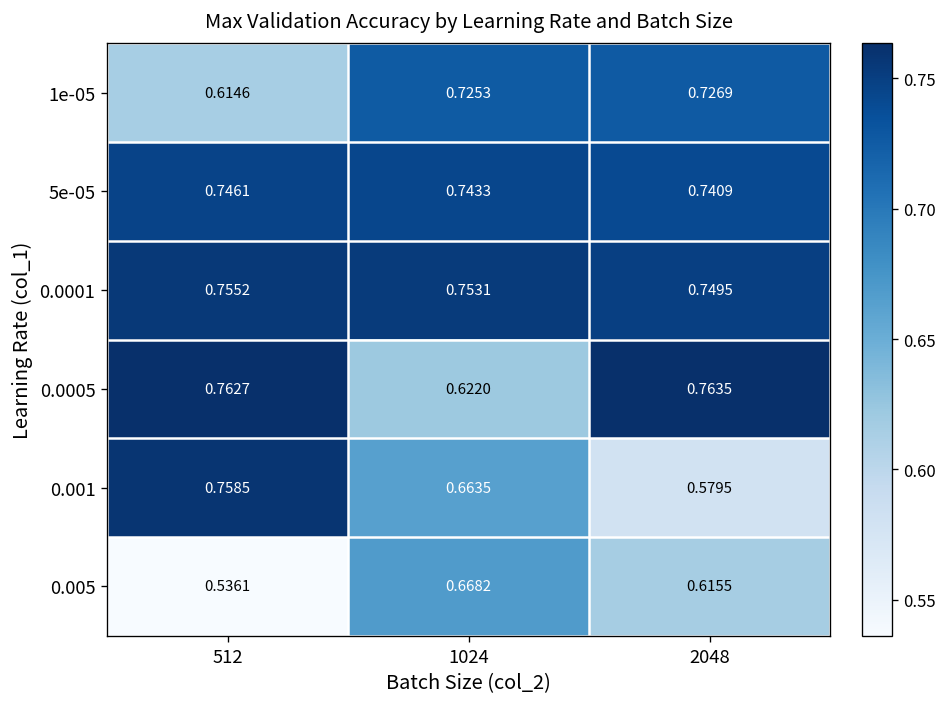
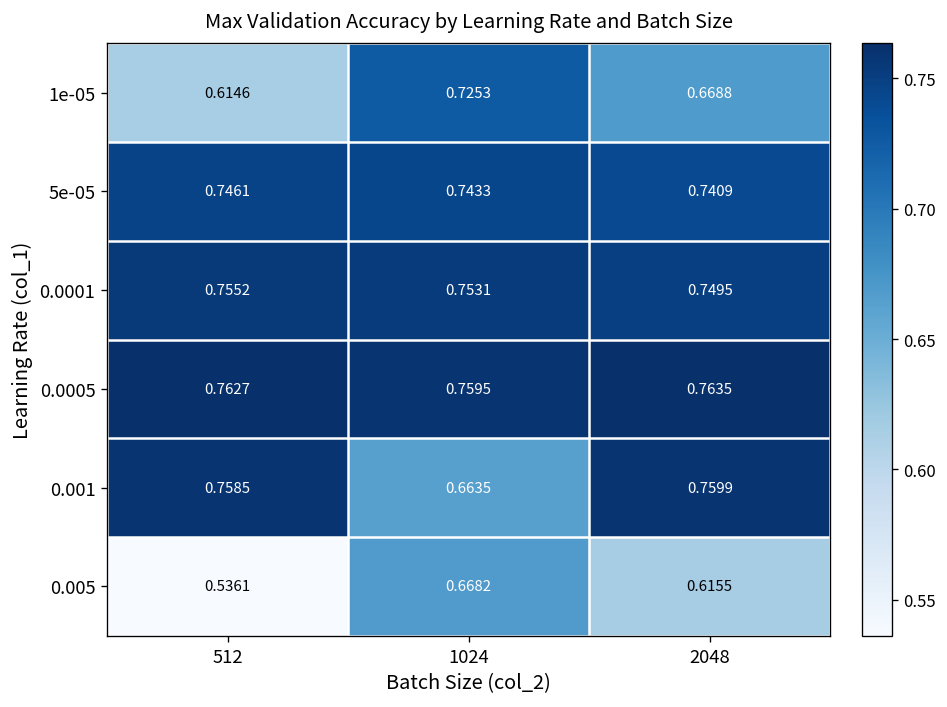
1e-05, 2048: 0.7269 -> 0.6688
0.0005, 1024: 0.6220 -> 0.7595
0.001, 2048: 0.5795 -> 0.7599
